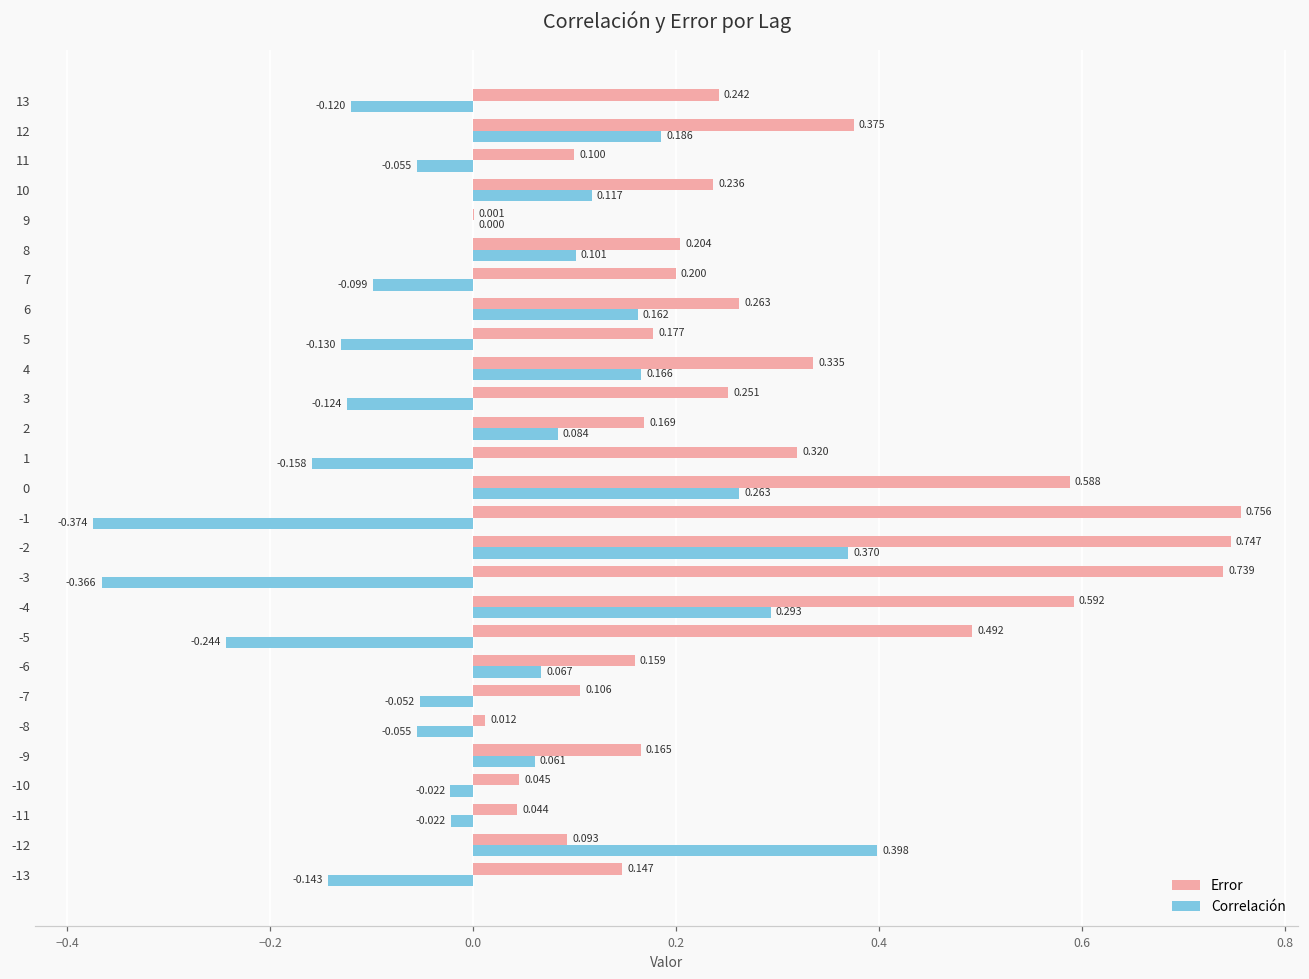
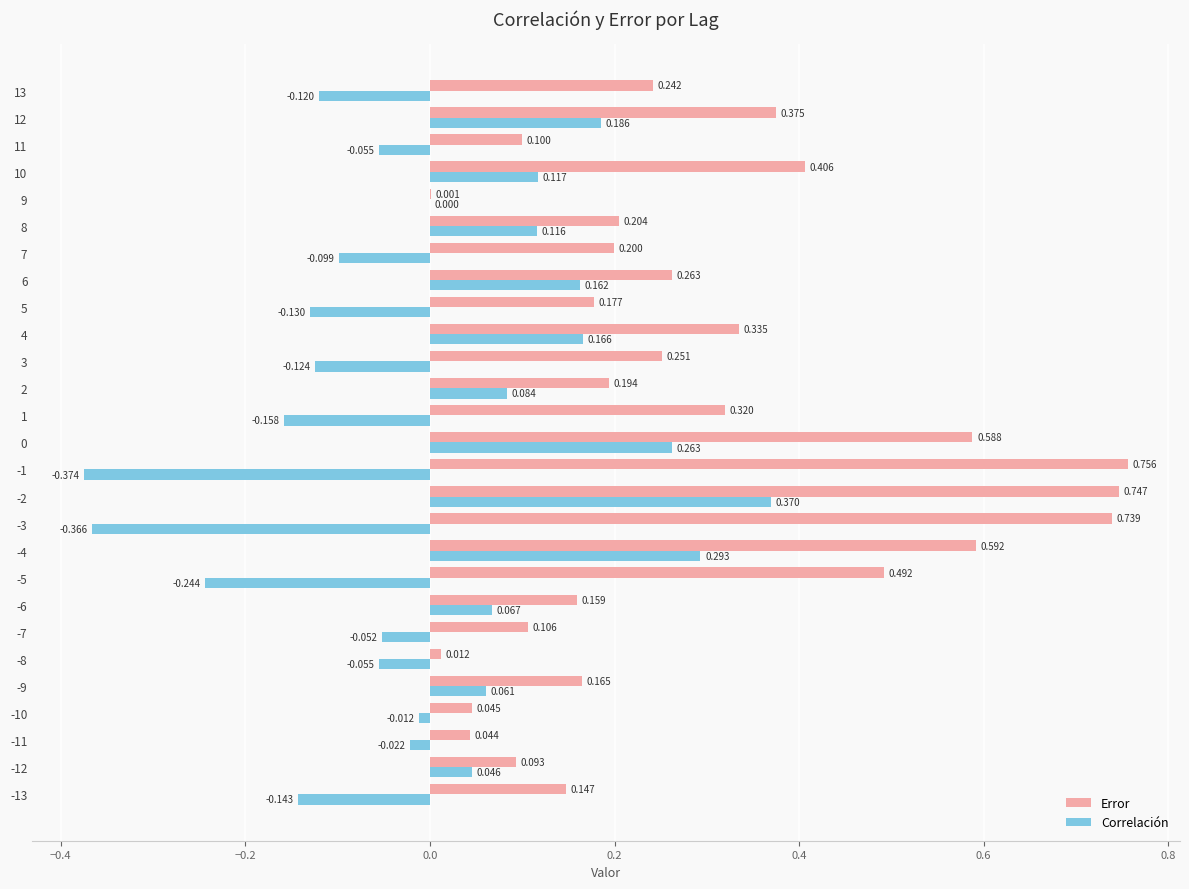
Error, 10: 0.236 -> 0.406
Correlación, 8: 0.101 -> 0.116
Error, 2: 0.169 -> 0.194
Correlación, -10: -0.022 -> -0.012
Correlación, -12: 0.398 -> 0.046
